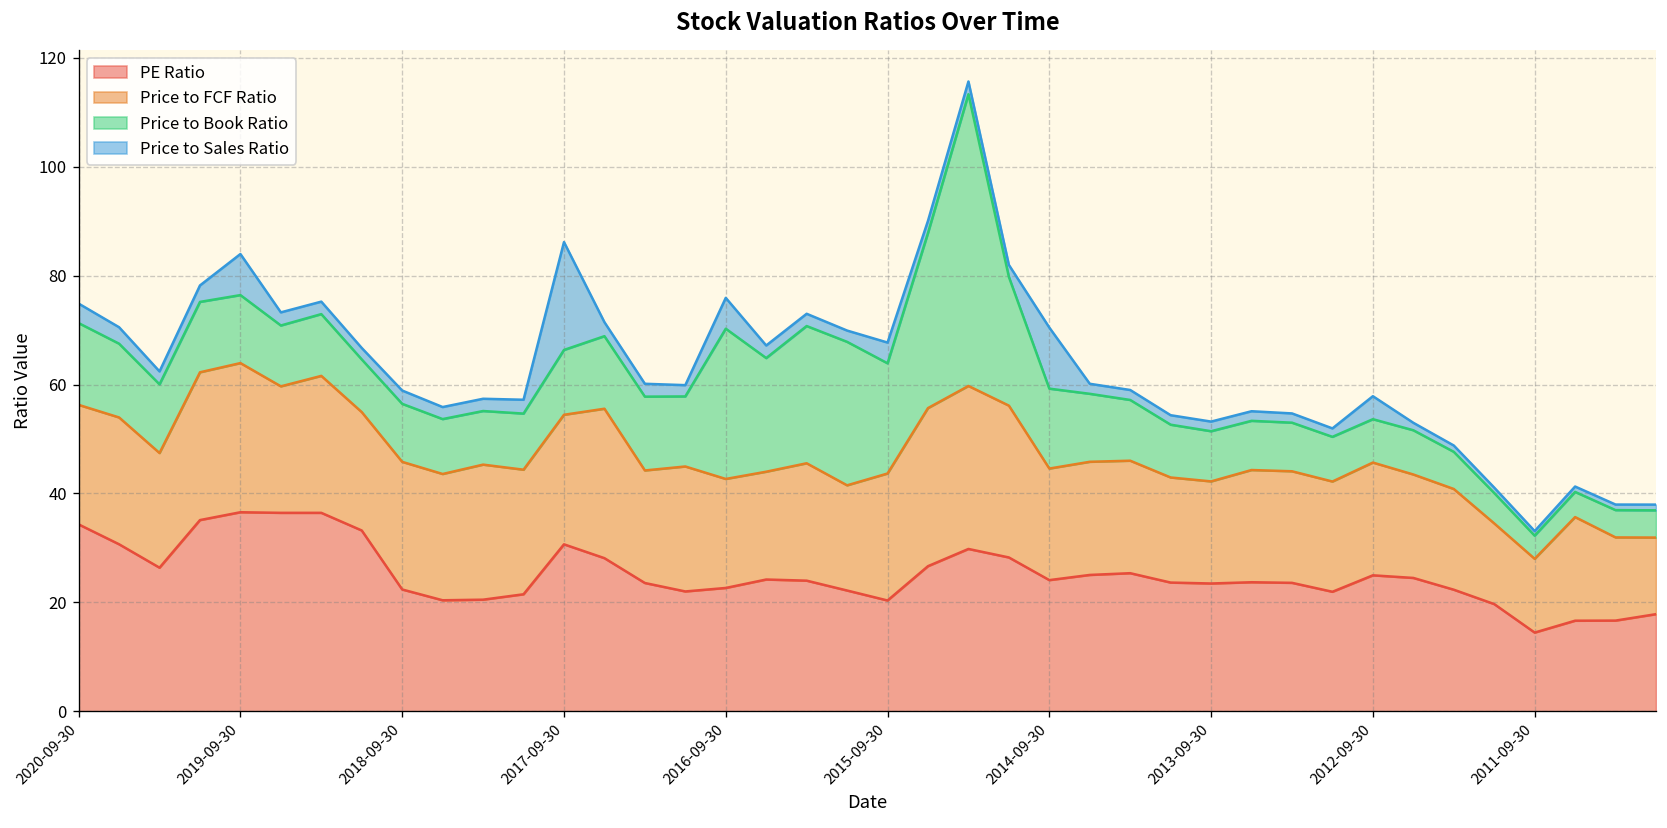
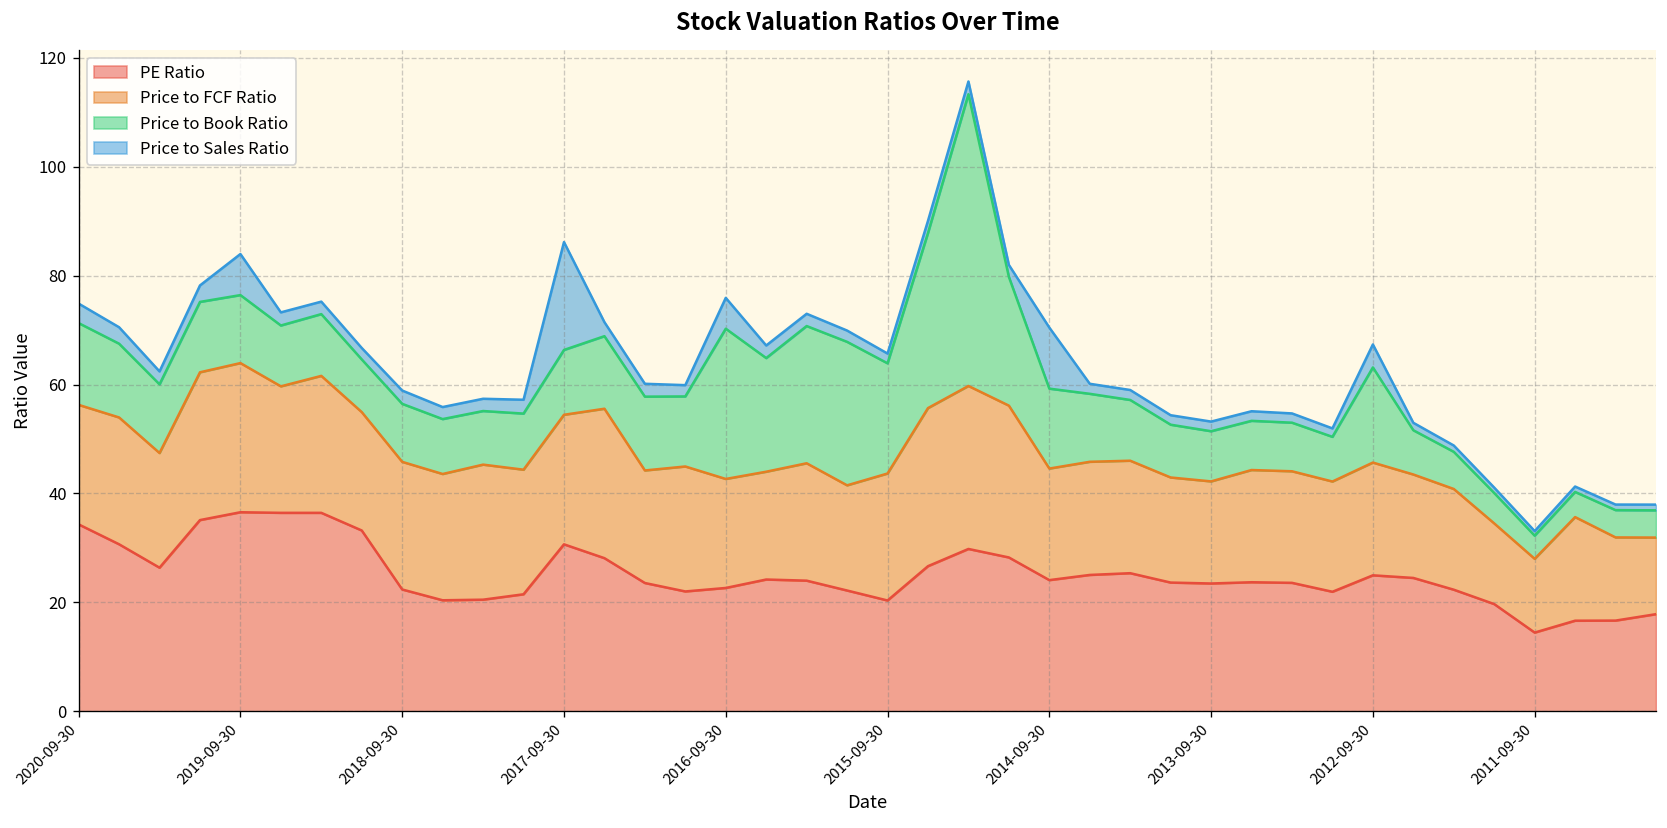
Price to Sales Ratio, 2015-09-30: 4 -> 2
Price to Book Ratio, 2012-09-30: 8 -> 17
